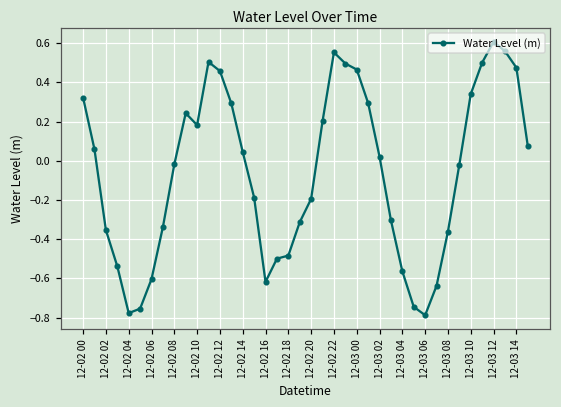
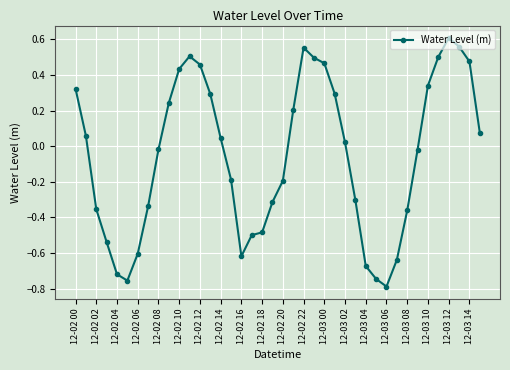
12-02 04: -0.78 -> -0.72
12-02 10: 0.18 -> 0.43
12-03 04: -0.56 -> -0.67
